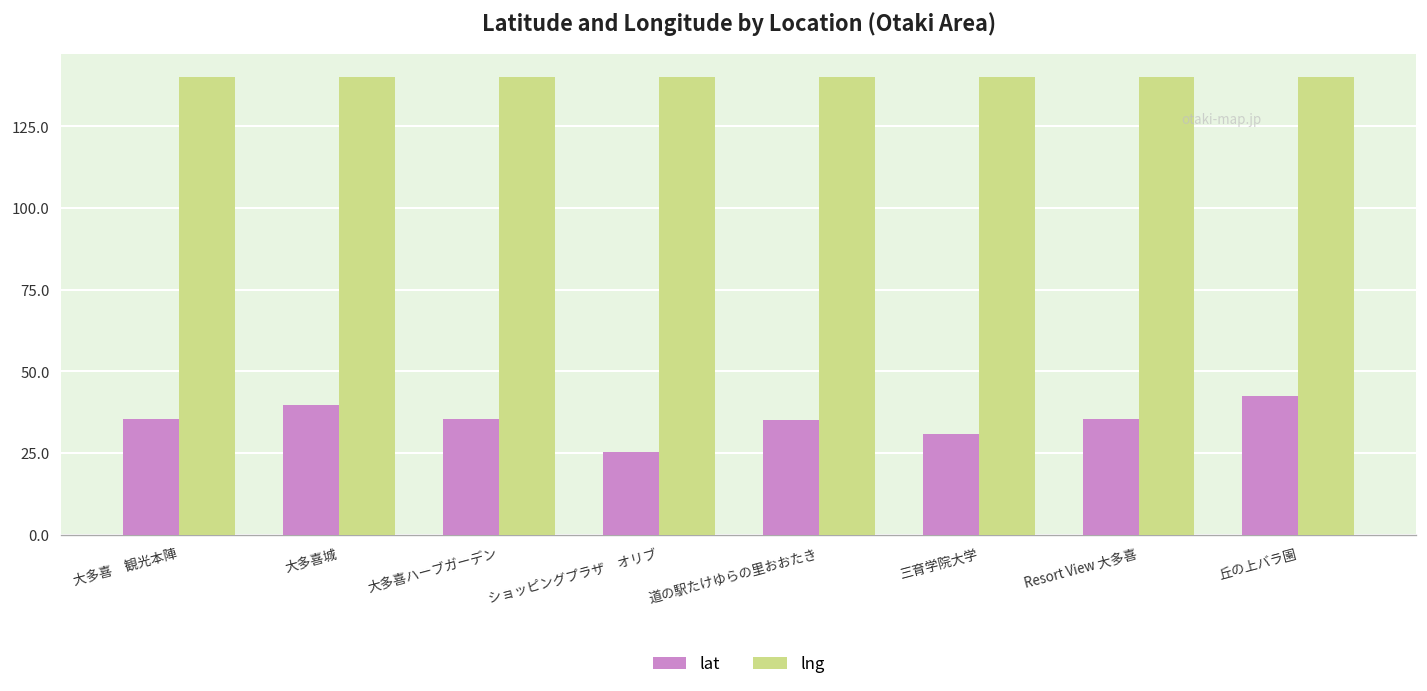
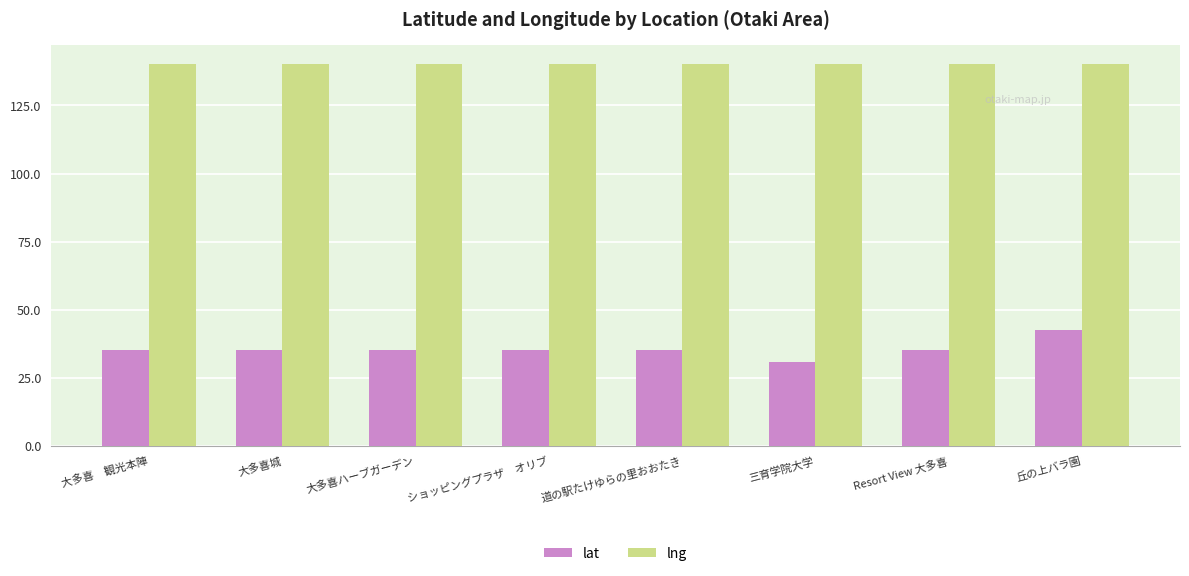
lat, 大多喜城: 40 -> 35
lat, ショッピングプラザ オリブ: 25 -> 35
